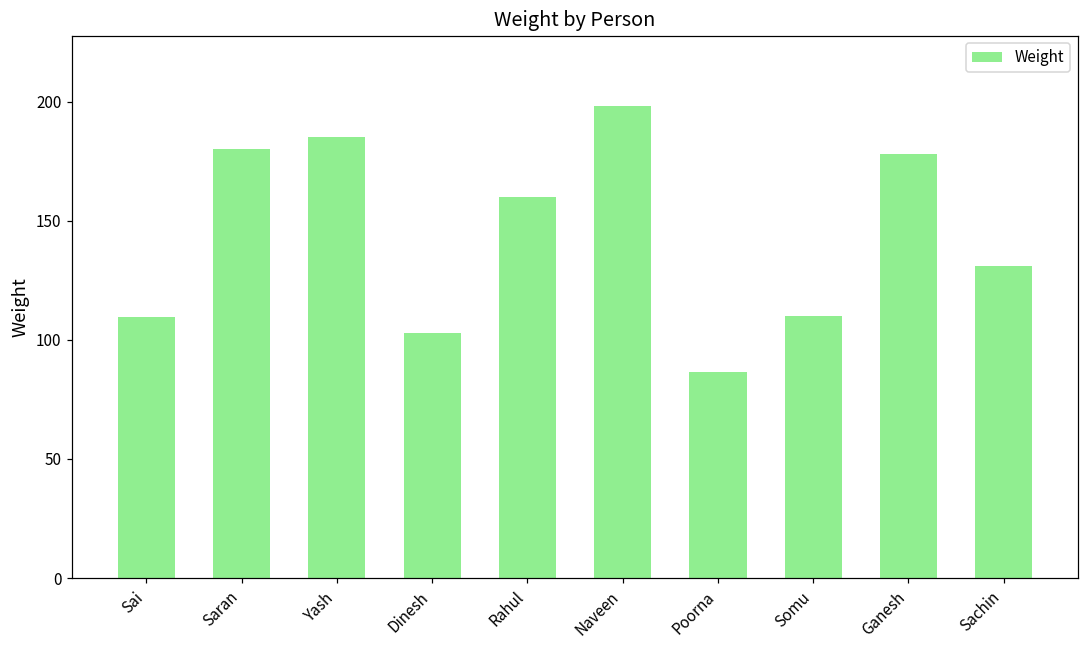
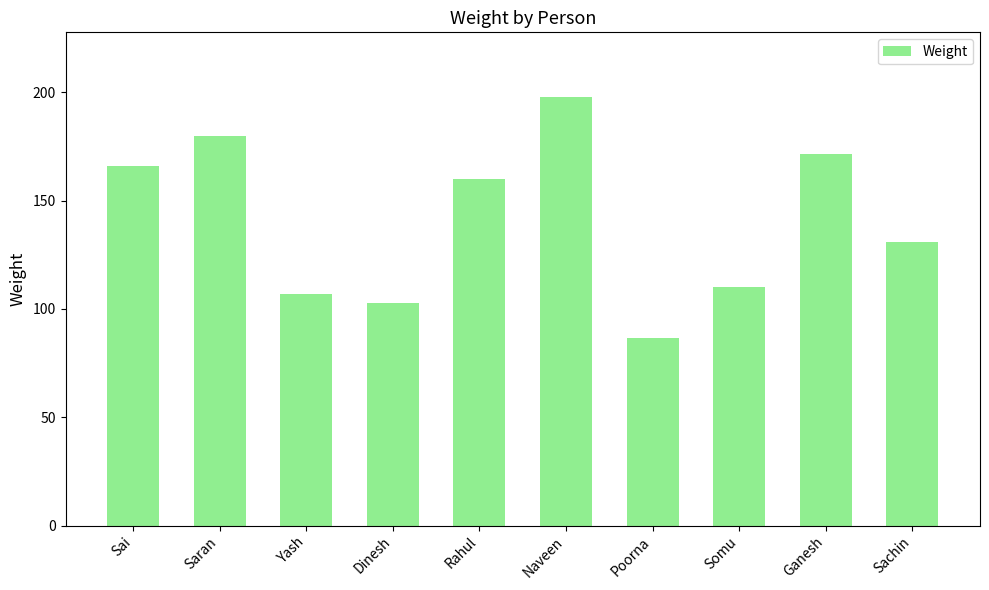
Sai: 110 -> 166
Yash: 185 -> 107
Ganesh: 178 -> 172
